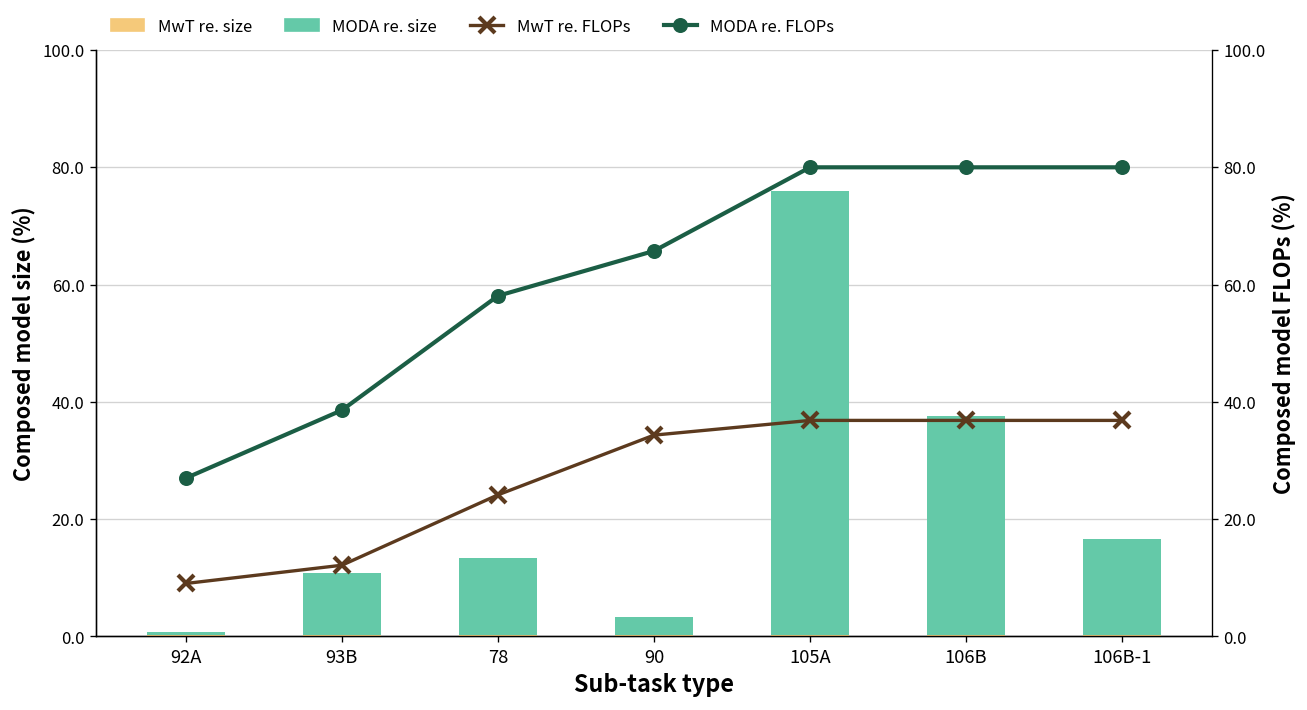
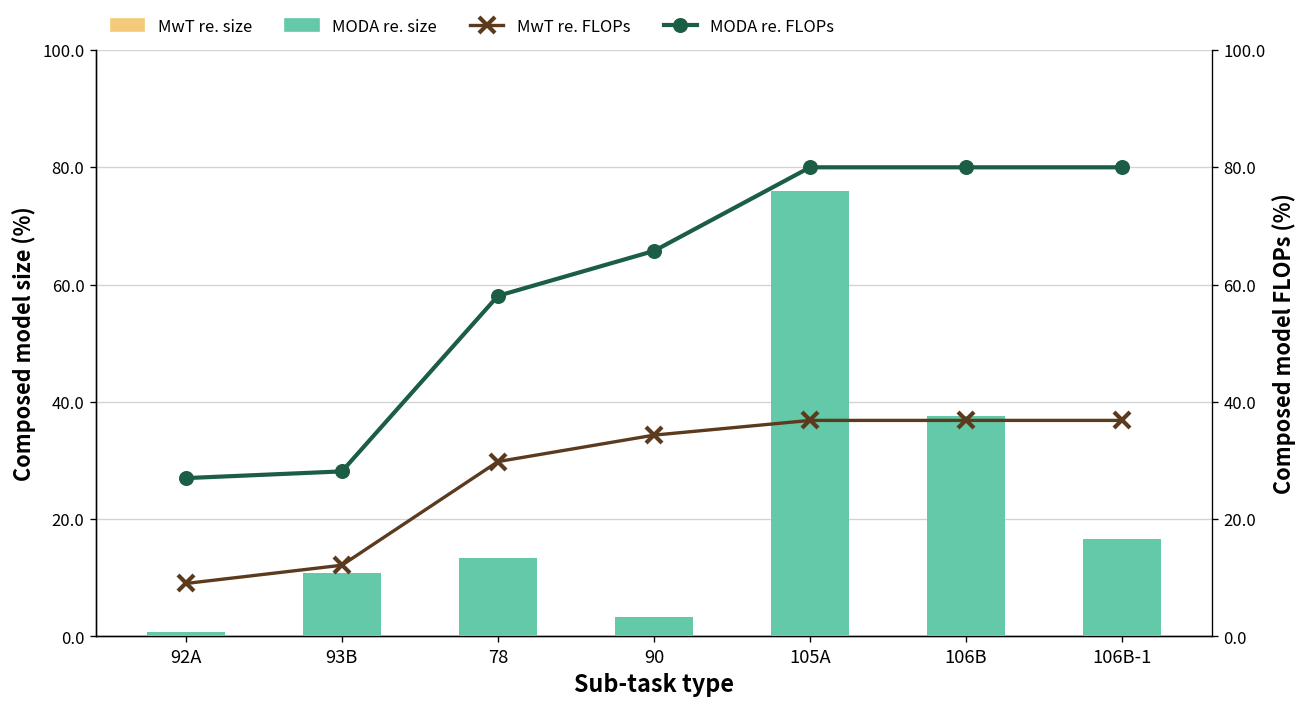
MODA re. FLOPs, 93B: 39 -> 28
MwT re. FLOPs, 78: 24 -> 30
